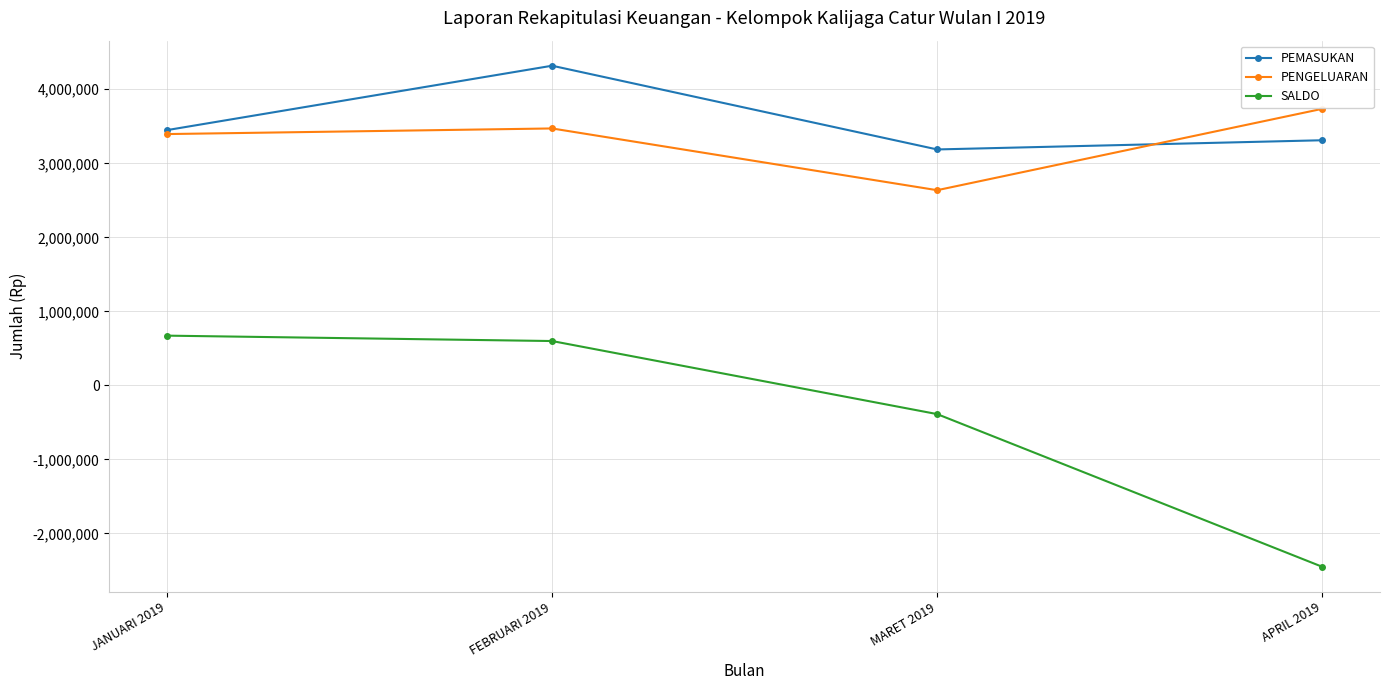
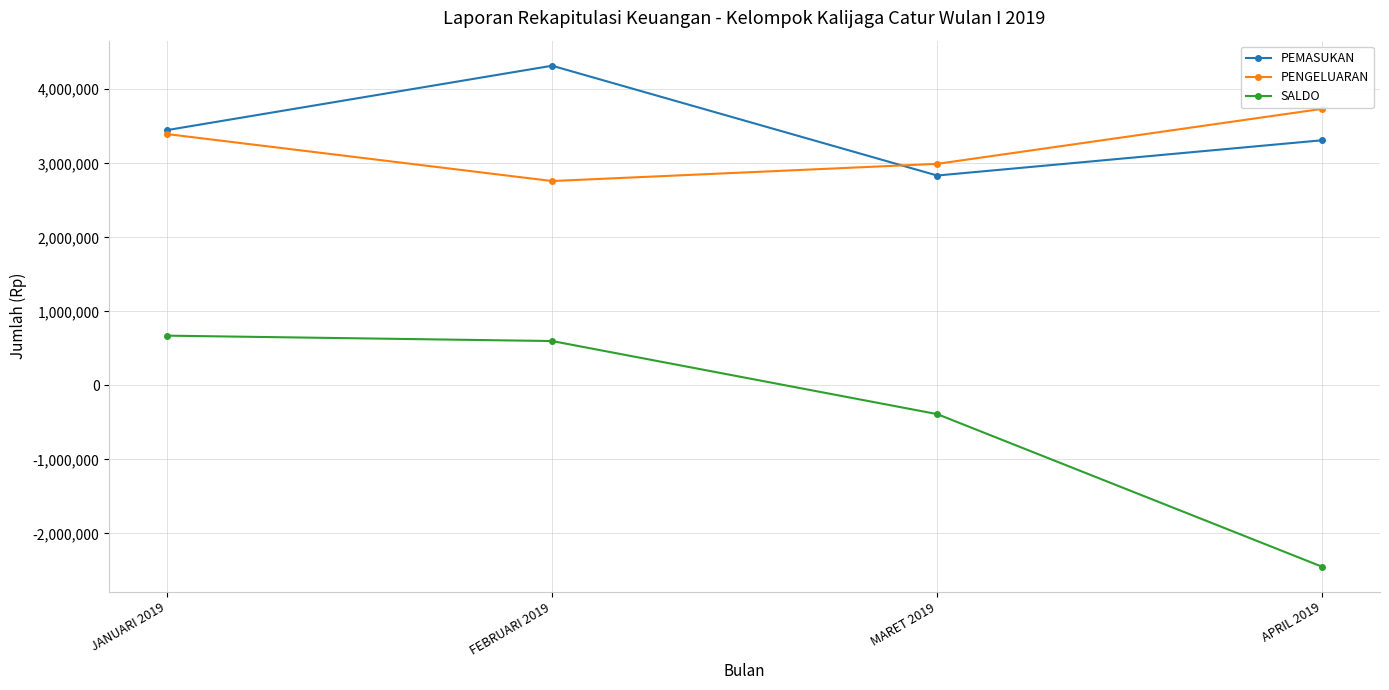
PENGELUARAN, FEBRUARI 2019: 3,500,000 -> 2,800,000
PEMASUKAN, MARET 2019: 3,200,000 -> 2,800,000
PENGELUARAN, MARET 2019: 2,600,000 -> 3,000,000
